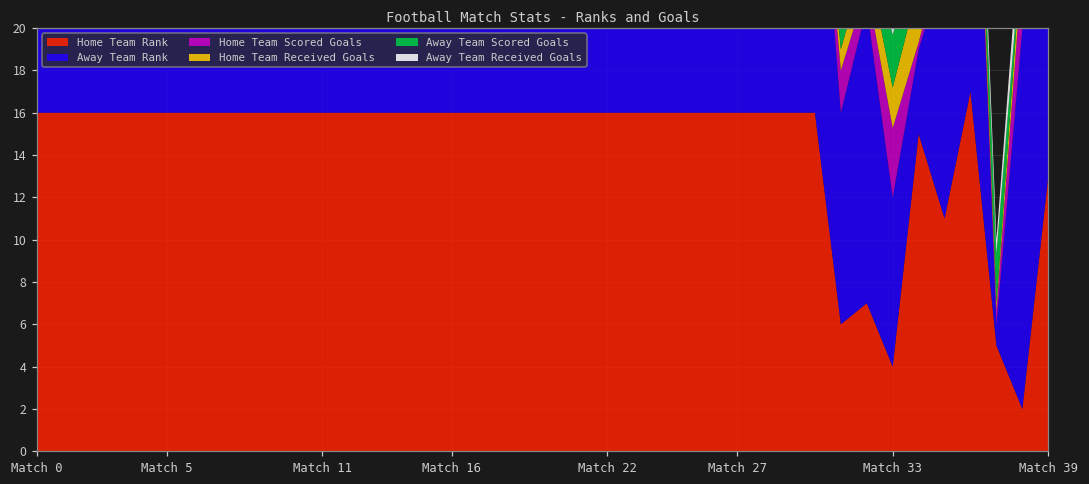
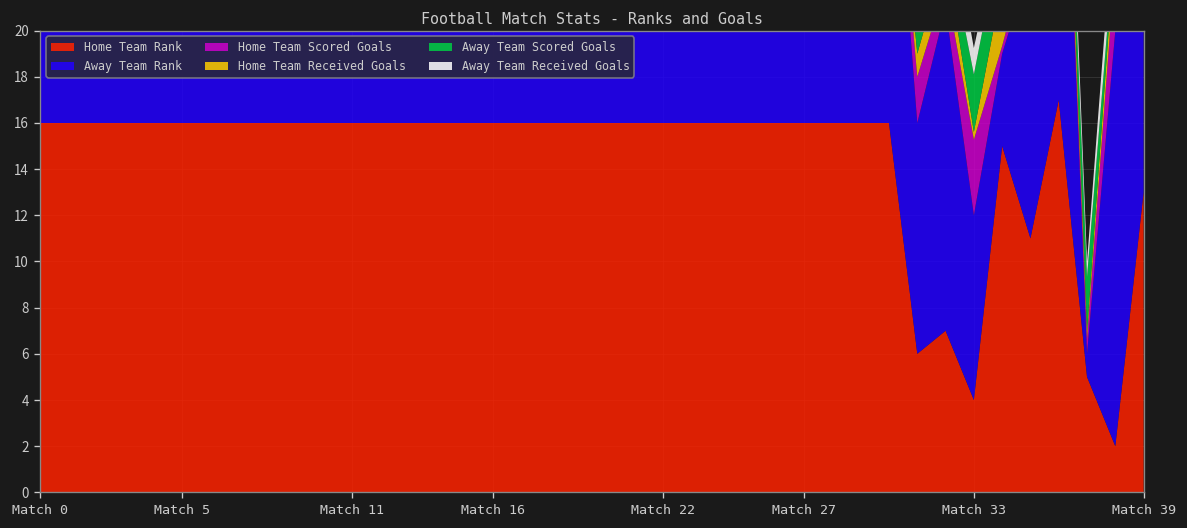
Home Team Received Goals, Match 33: 1.9 -> 0.3
